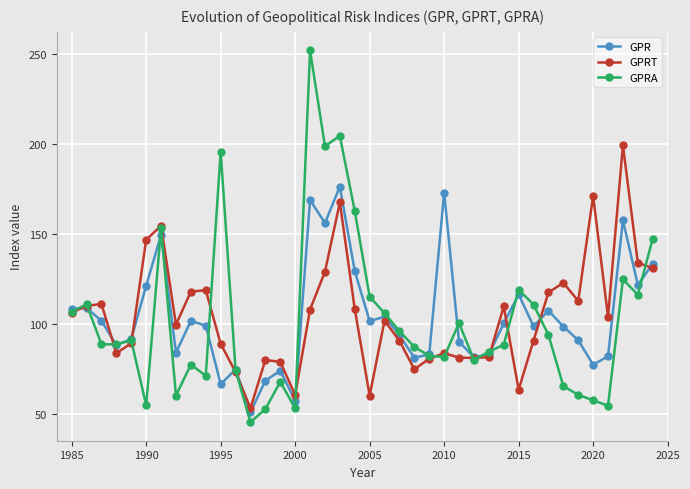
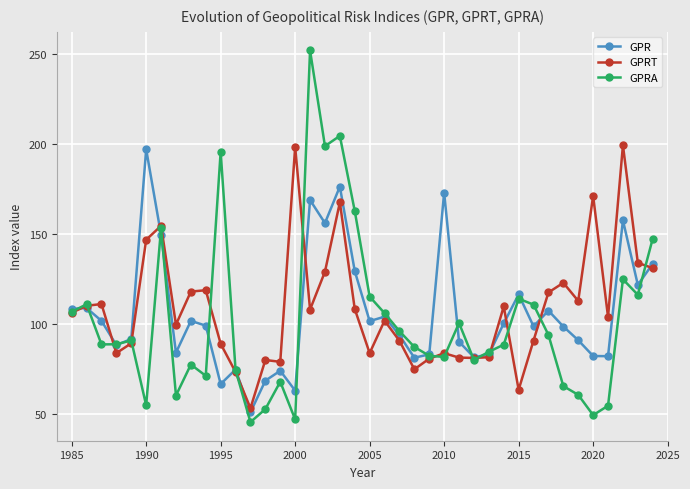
GPR, 1990: 121 -> 197
GPR, 2000: 57 -> 63
GPRT, 2000: 61 -> 198
GPRA, 2000: 53 -> 47
GPRT, 2005: 60 -> 84
GPRA, 2015: 119 -> 114
GPR, 2020: 77 -> 82
GPRA, 2020: 58 -> 49
